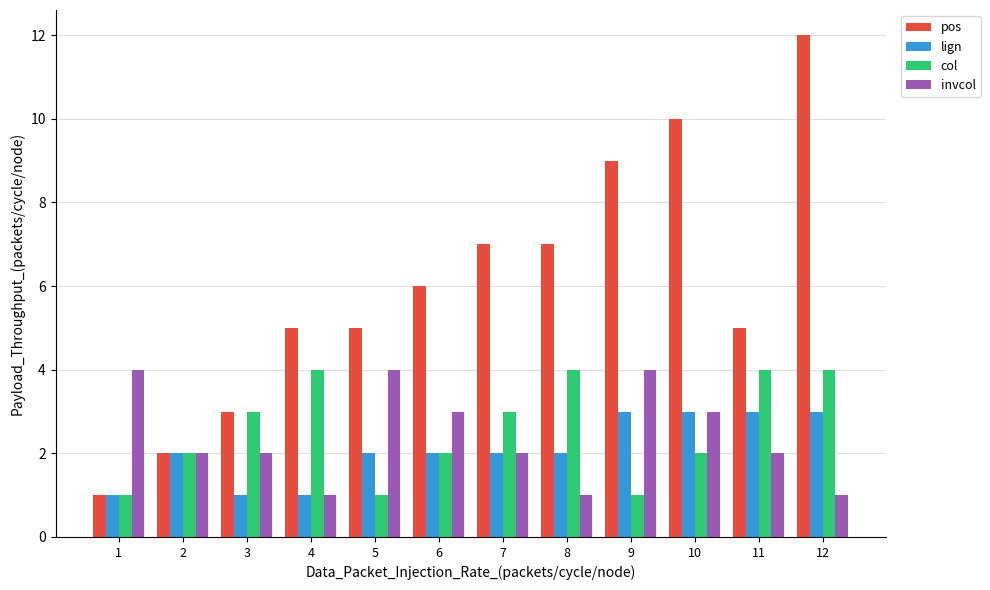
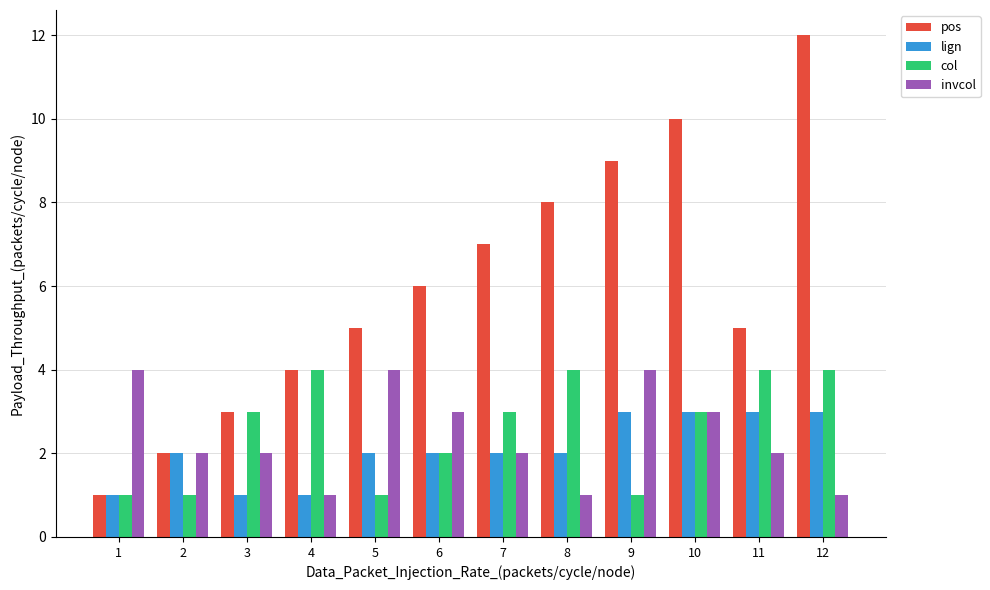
col, 2: 2 -> 1
pos, 4: 5 -> 4
pos, 8: 7 -> 8
col, 10: 2 -> 3
